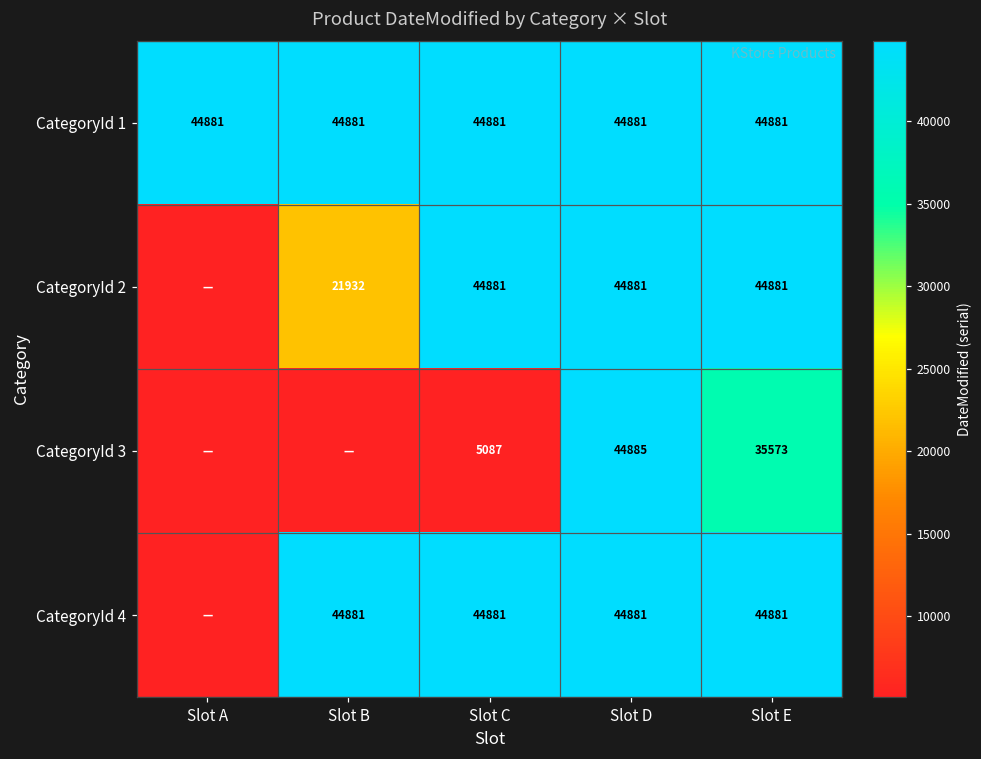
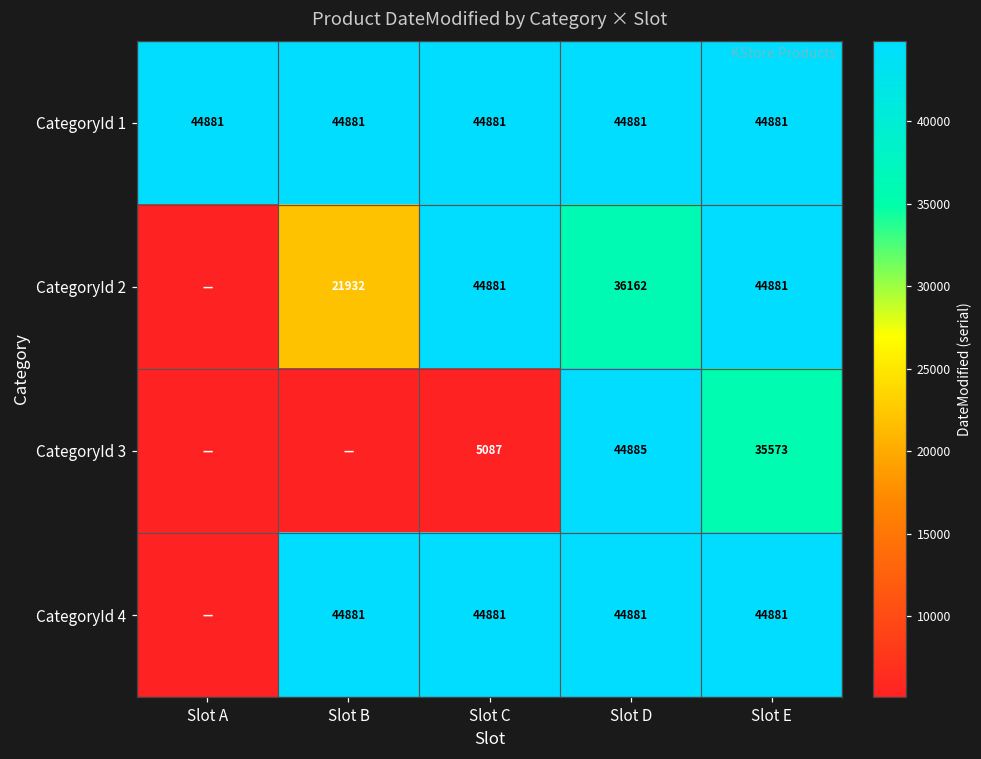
CategoryId 2, Slot D: 44881 -> 36162
